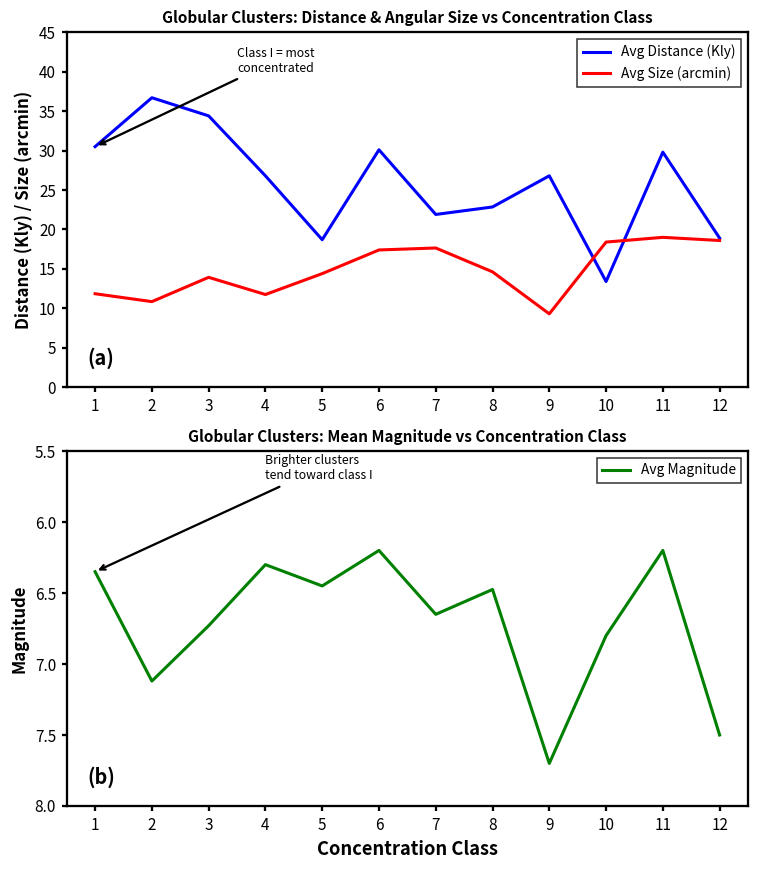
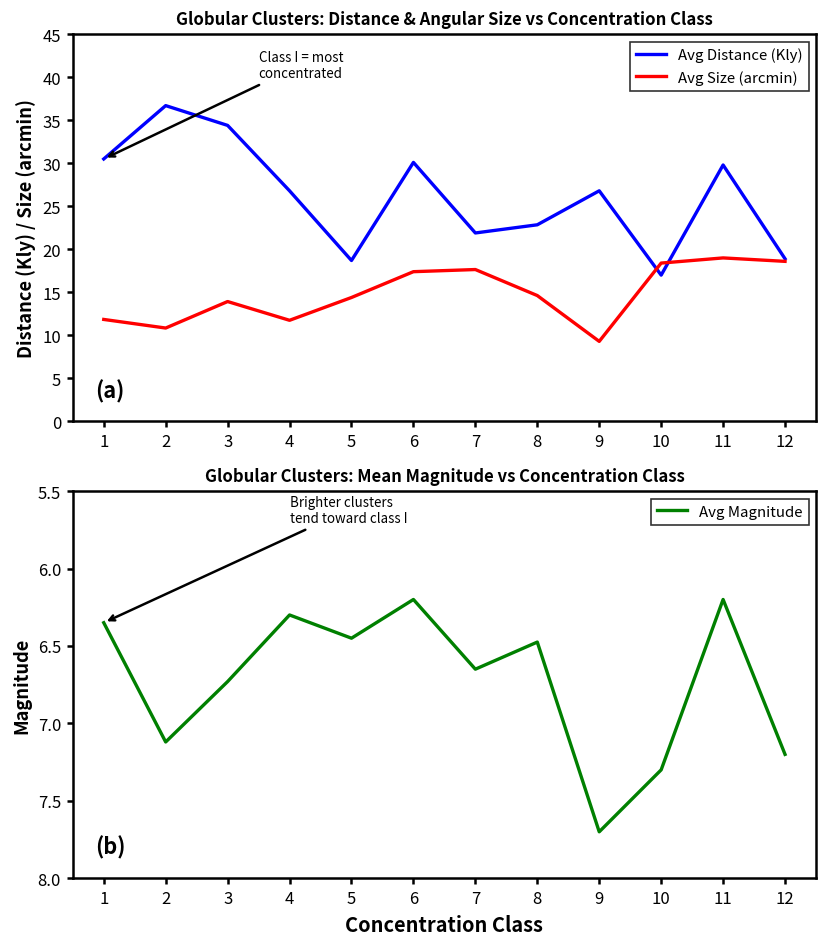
Globular Clusters: Distance & Angular Size vs Concentration Class, Avg Distance (Kly), 10: 13 -> 17
Globular Clusters: Mean Magnitude vs Concentration Class, 10: 6.8 -> 7.3
Globular Clusters: Mean Magnitude vs Concentration Class, 12: 7.5 -> 7.2
